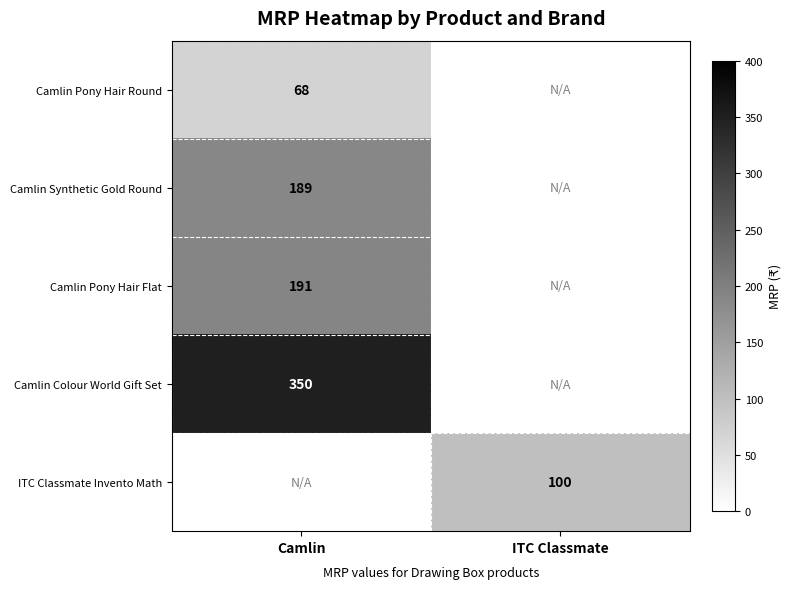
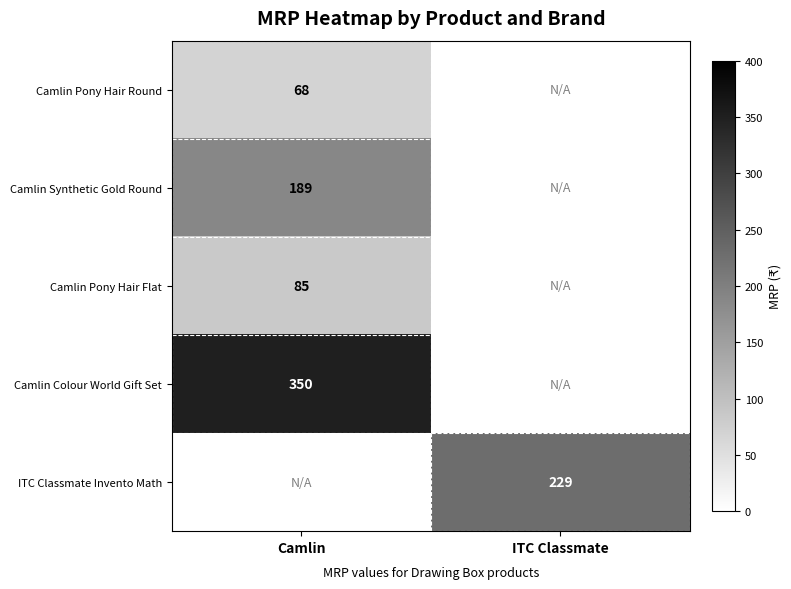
Camlin Pony Hair Flat, Camlin: 191 -> 85
ITC Classmate Invento Math, ITC Classmate: 100 -> 229
